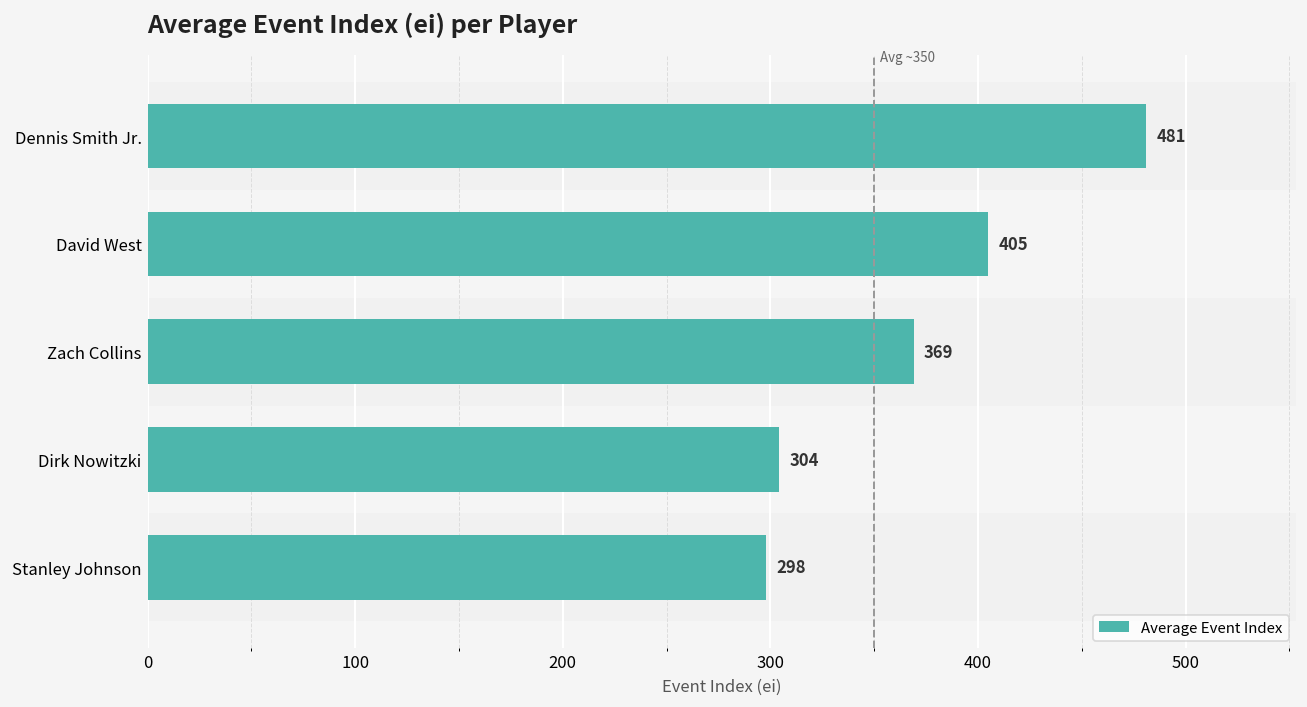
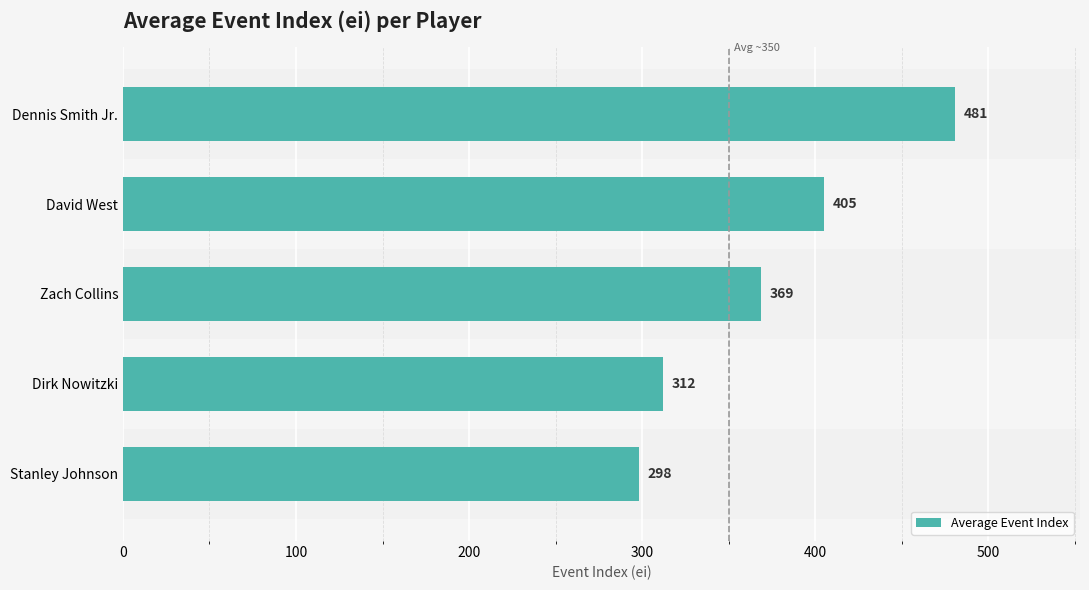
Dirk Nowitzki: 304 -> 312
